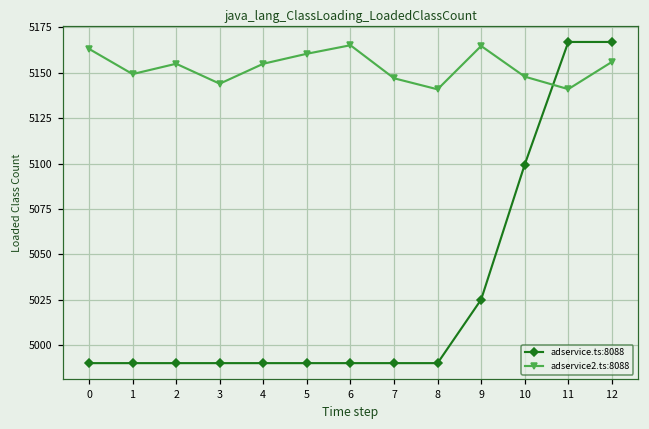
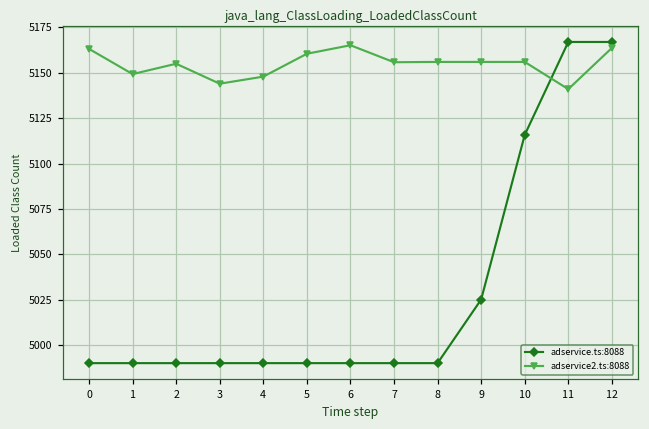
adservice2.ts:8088, 4: 5155 -> 5148
adservice2.ts:8088, 7: 5147 -> 5156
adservice2.ts:8088, 8: 5141 -> 5156
adservice2.ts:8088, 9: 5165 -> 5156
adservice.ts:8088, 10: 5099 -> 5116
adservice2.ts:8088, 10: 5148 -> 5156
adservice2.ts:8088, 12: 5156 -> 5164
